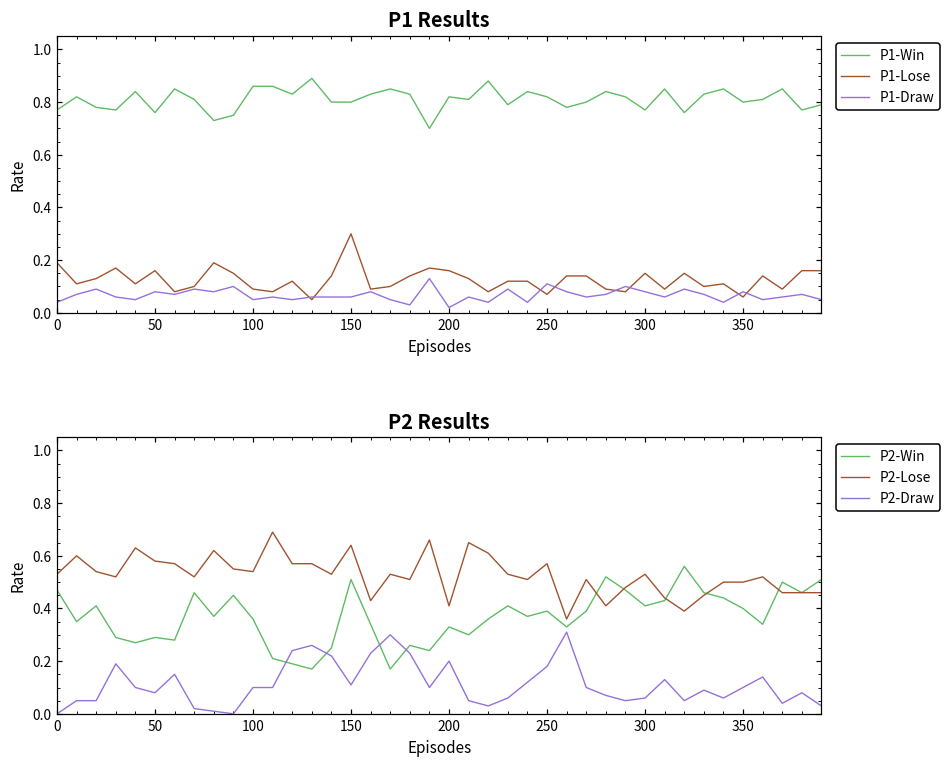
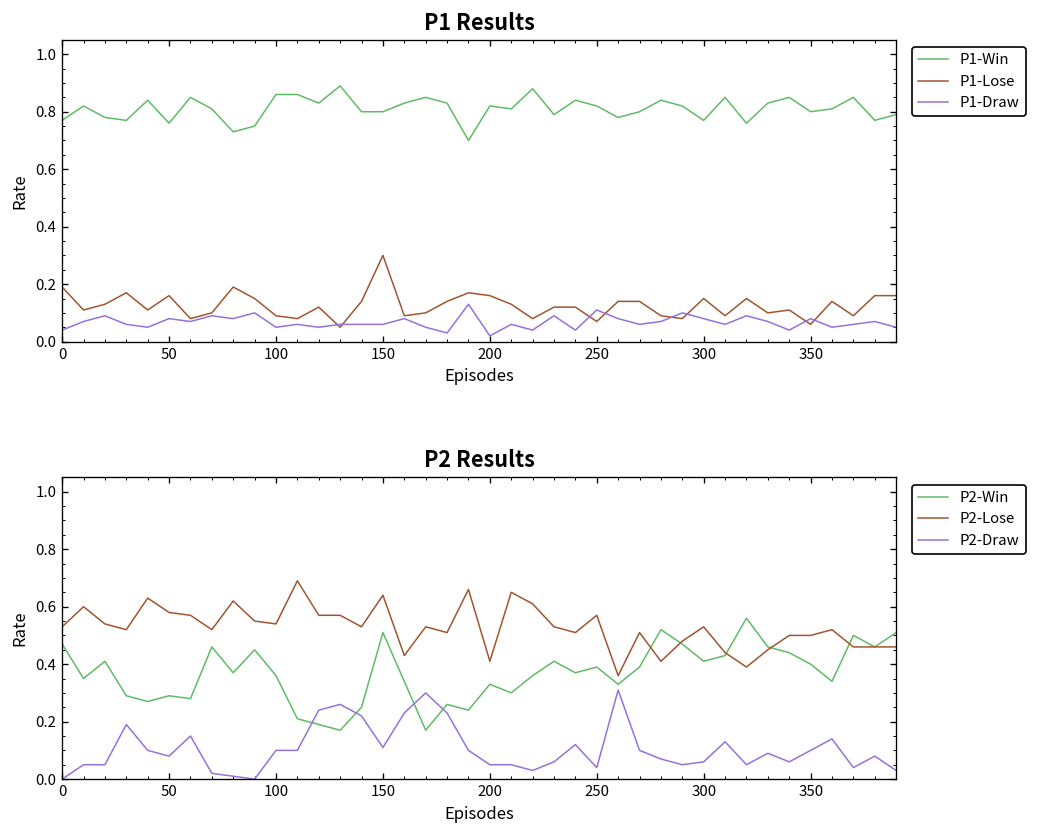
P2 Results, P2-Draw, 200: 0.20 -> 0.05
P2 Results, P2-Draw, 250: 0.18 -> 0.04
